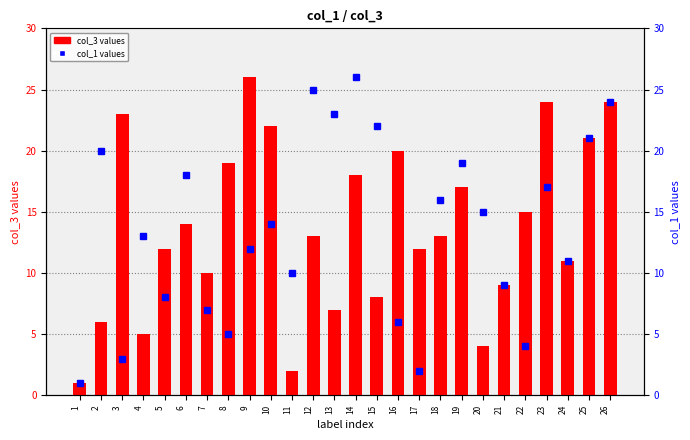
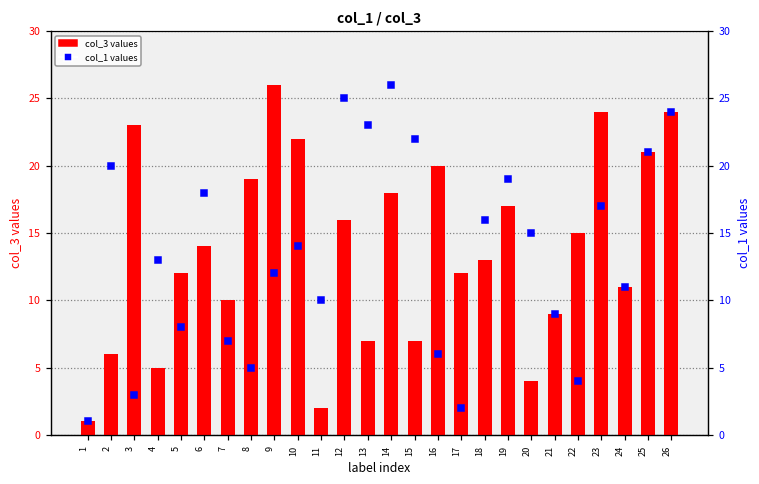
col_3 values, 12: 13 -> 16
col_3 values, 15: 8 -> 7
